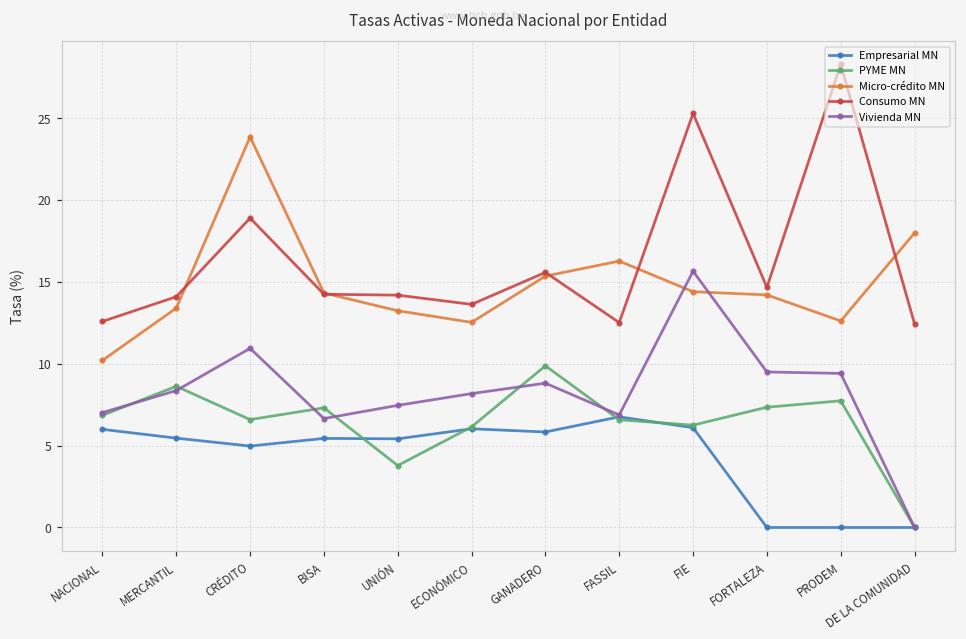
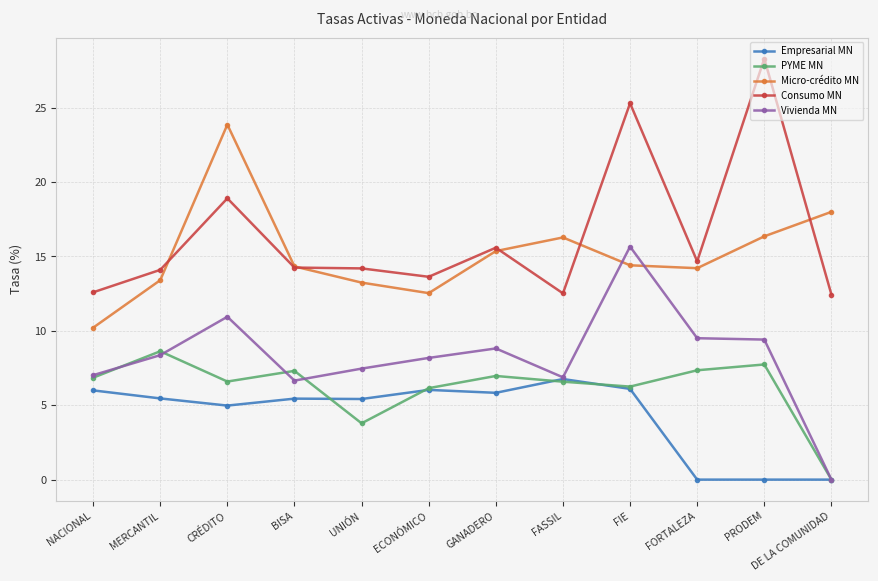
PYME MN, GANADERO: 9.9 -> 7.0
Micro-crédito MN, PRODEM: 12.6 -> 16.4
